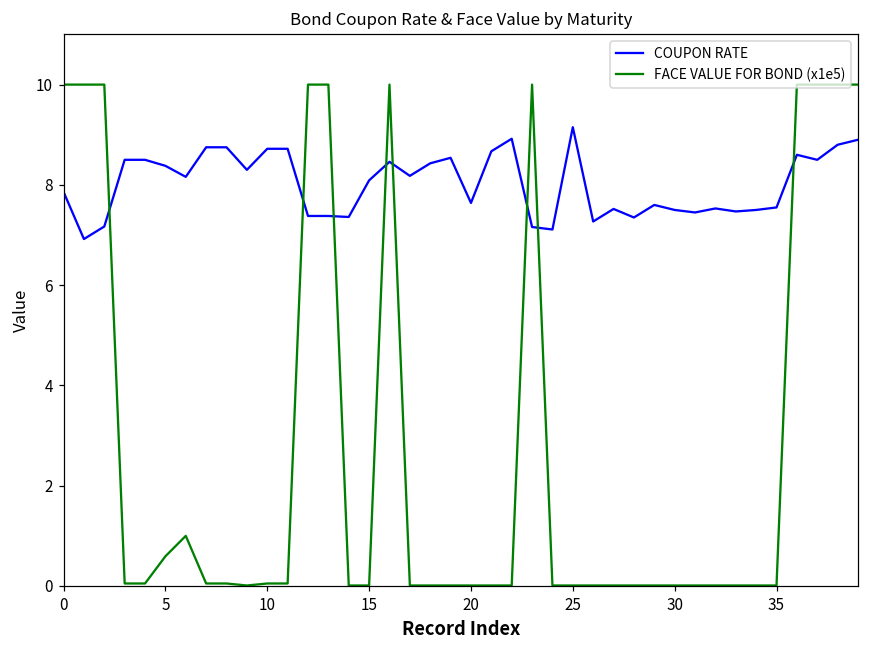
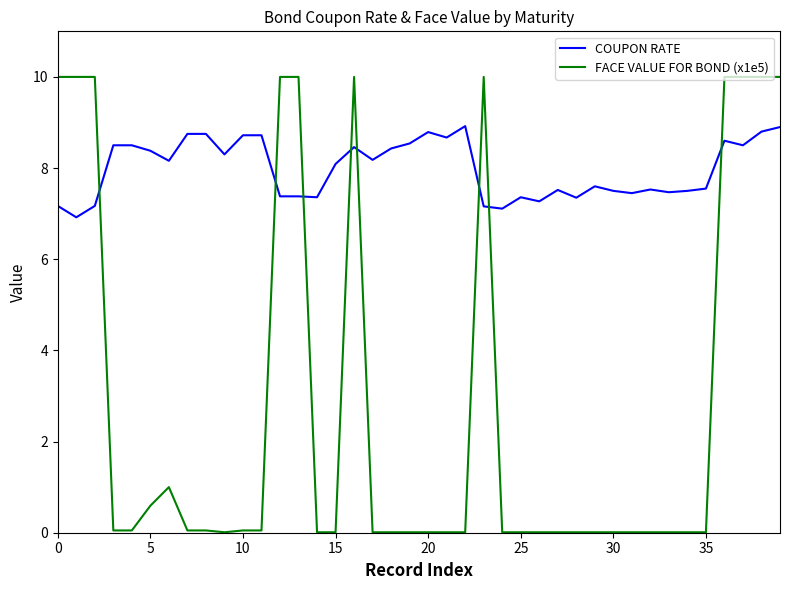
COUPON RATE, 0: 7.9 -> 7.2
COUPON RATE, 20: 7.6 -> 8.8
COUPON RATE, 25: 9.2 -> 7.4
